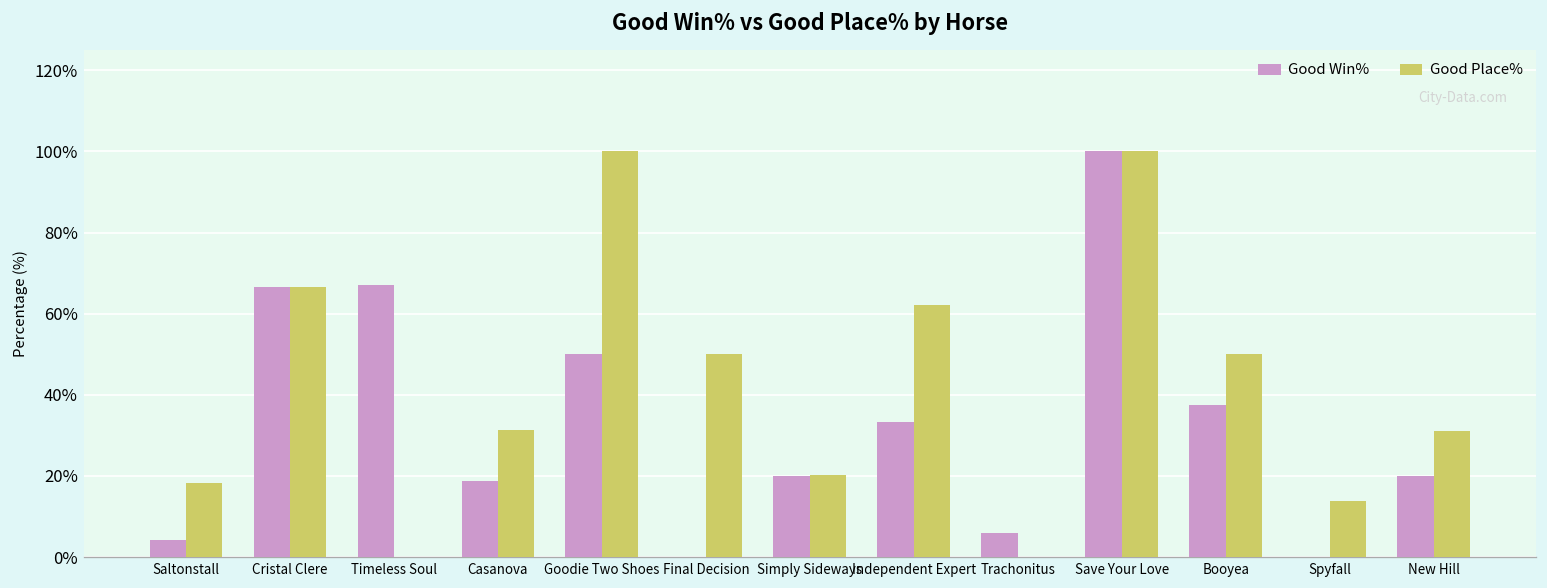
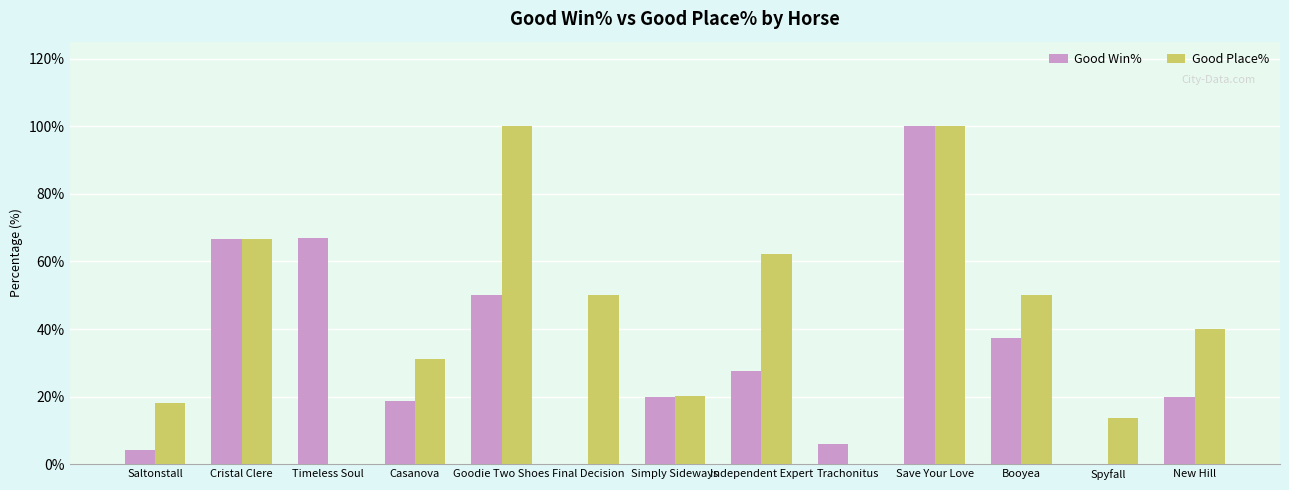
Good Win%, Independent Expert: 33% -> 27%
Good Place%, New Hill: 31% -> 40%
